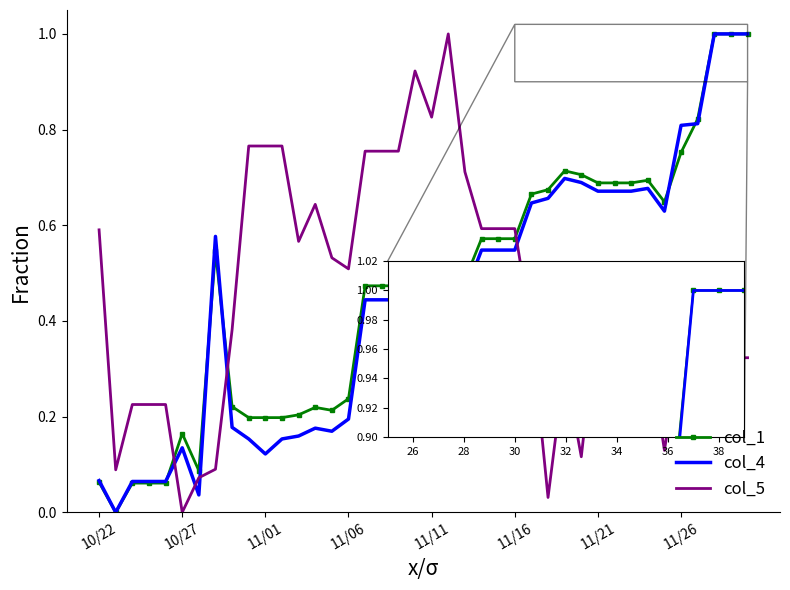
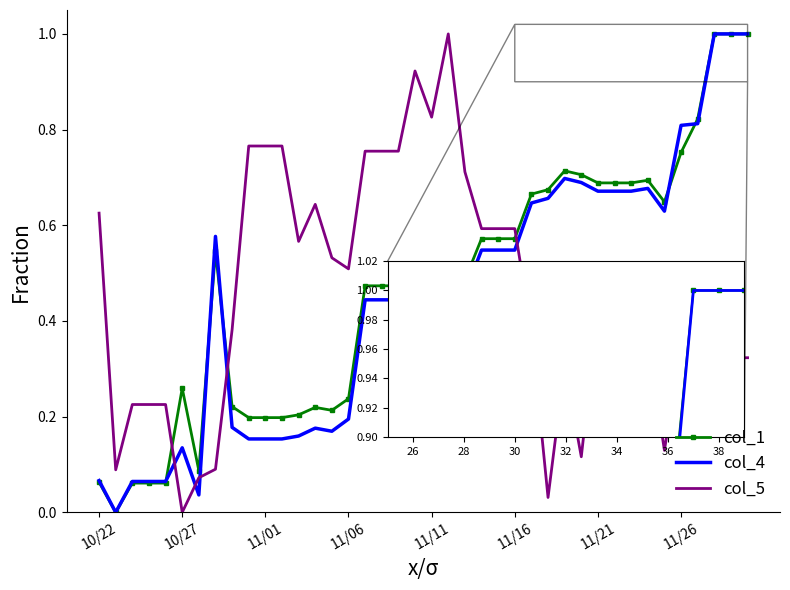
col_5, 10/22: 0.59 -> 0.63
col_1, 10/27: 0.16 -> 0.26
col_4, 11/01: 0.12 -> 0.15
